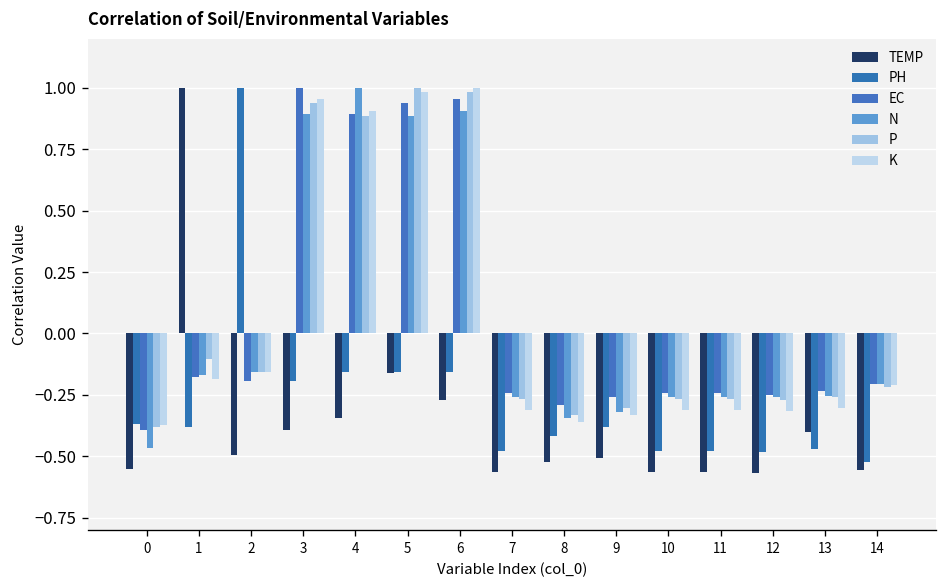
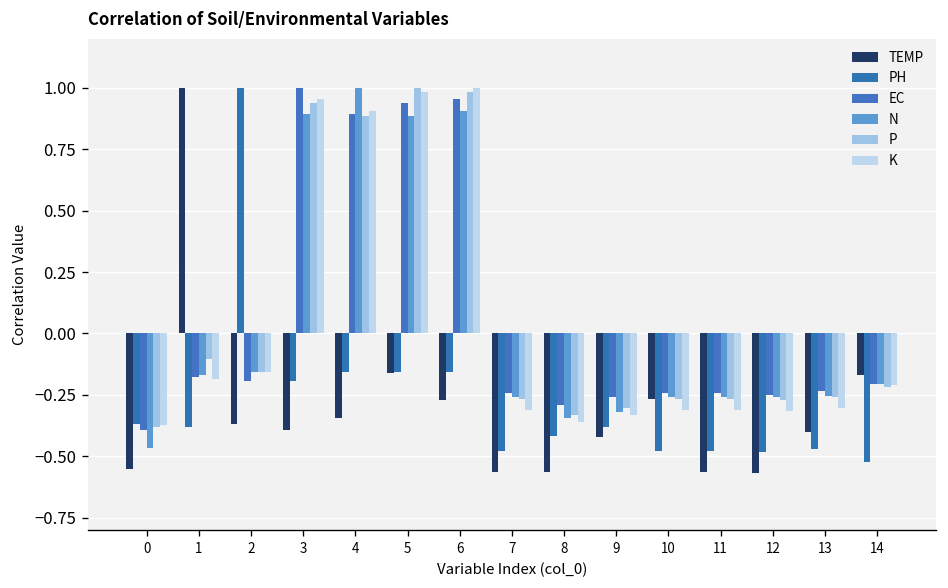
TEMP, 2: -0.49 -> -0.37
TEMP, 8: -0.52 -> -0.56
TEMP, 9: -0.51 -> -0.42
TEMP, 10: -0.56 -> -0.27
TEMP, 14: -0.56 -> -0.17
